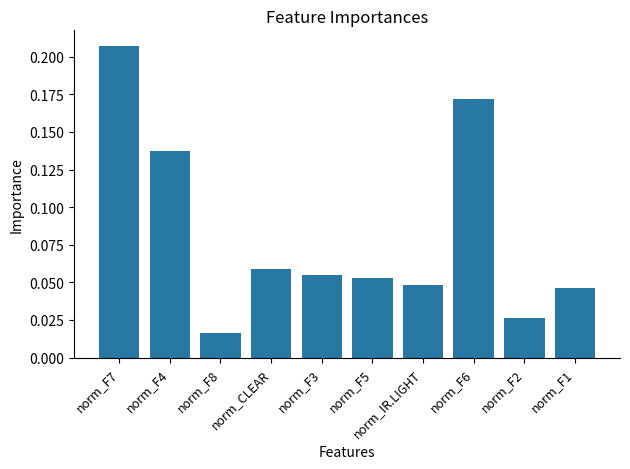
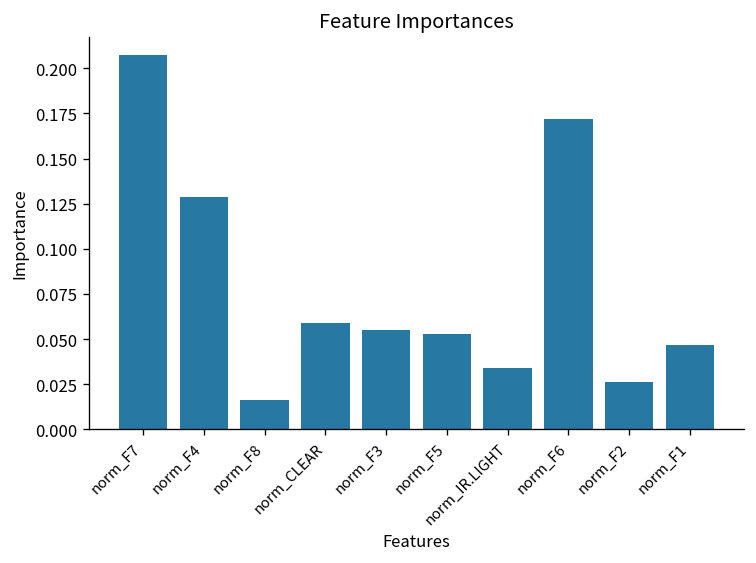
norm_F4: 0.137 -> 0.129
norm_IR.LIGHT: 0.048 -> 0.034
